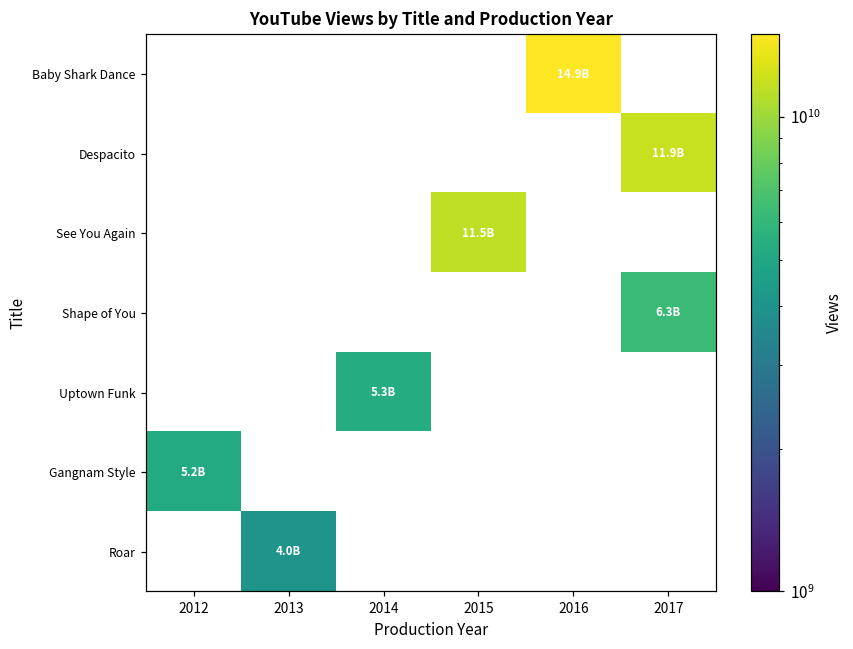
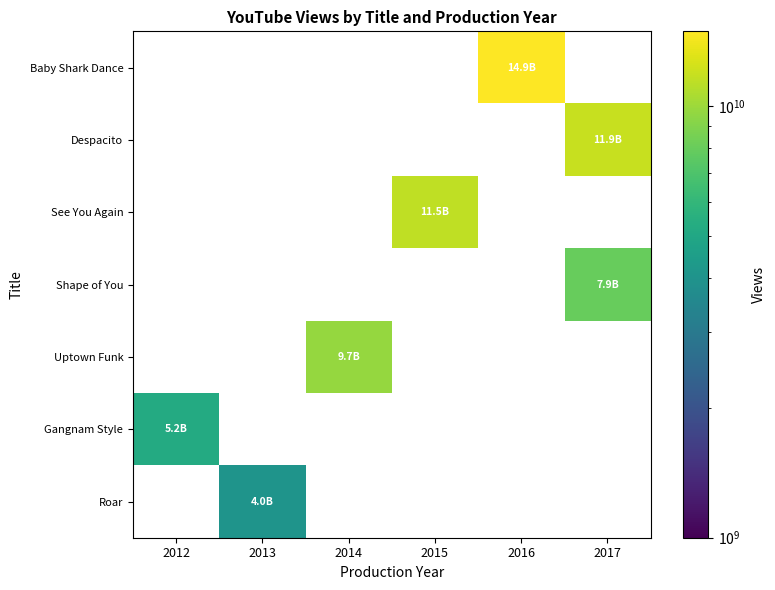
Shape of You, 2017: 6.3B -> 7.9B
Uptown Funk, 2014: 5.3B -> 9.7B
